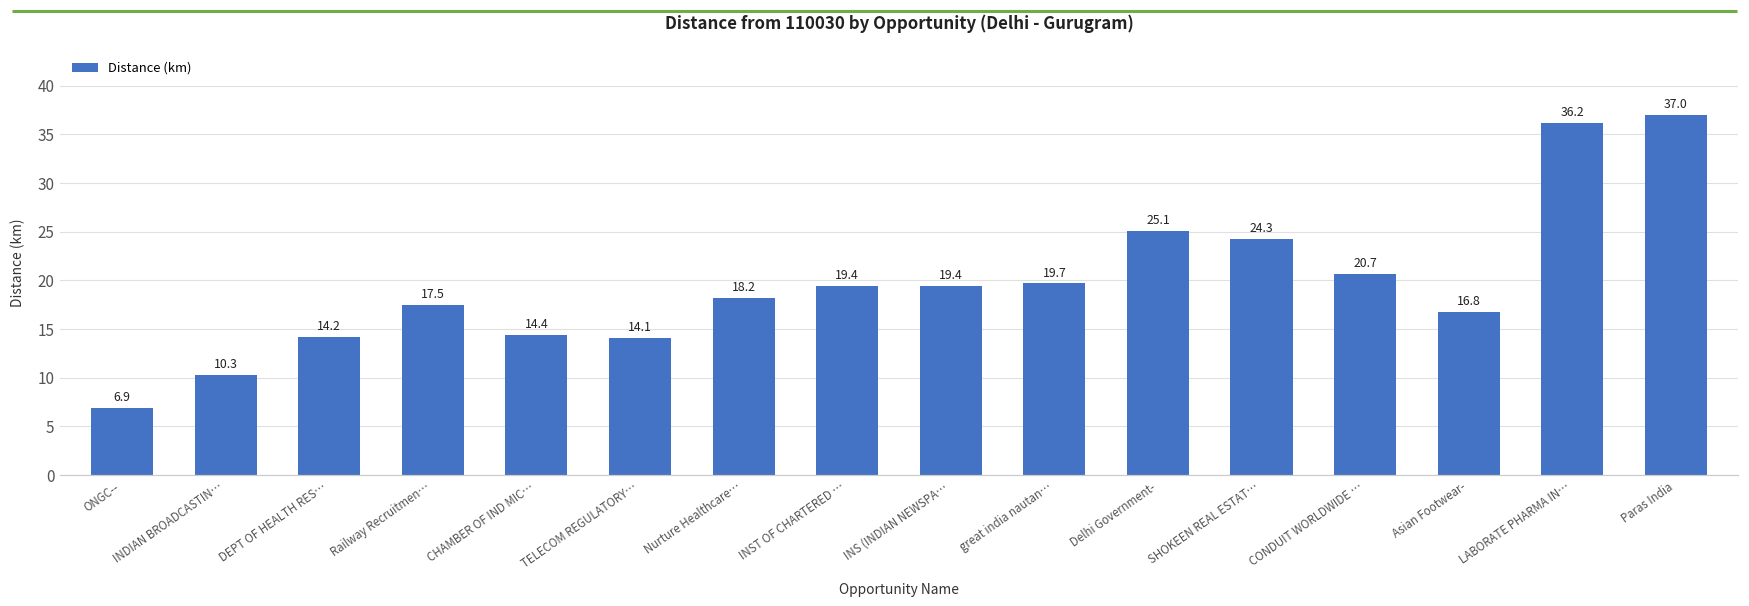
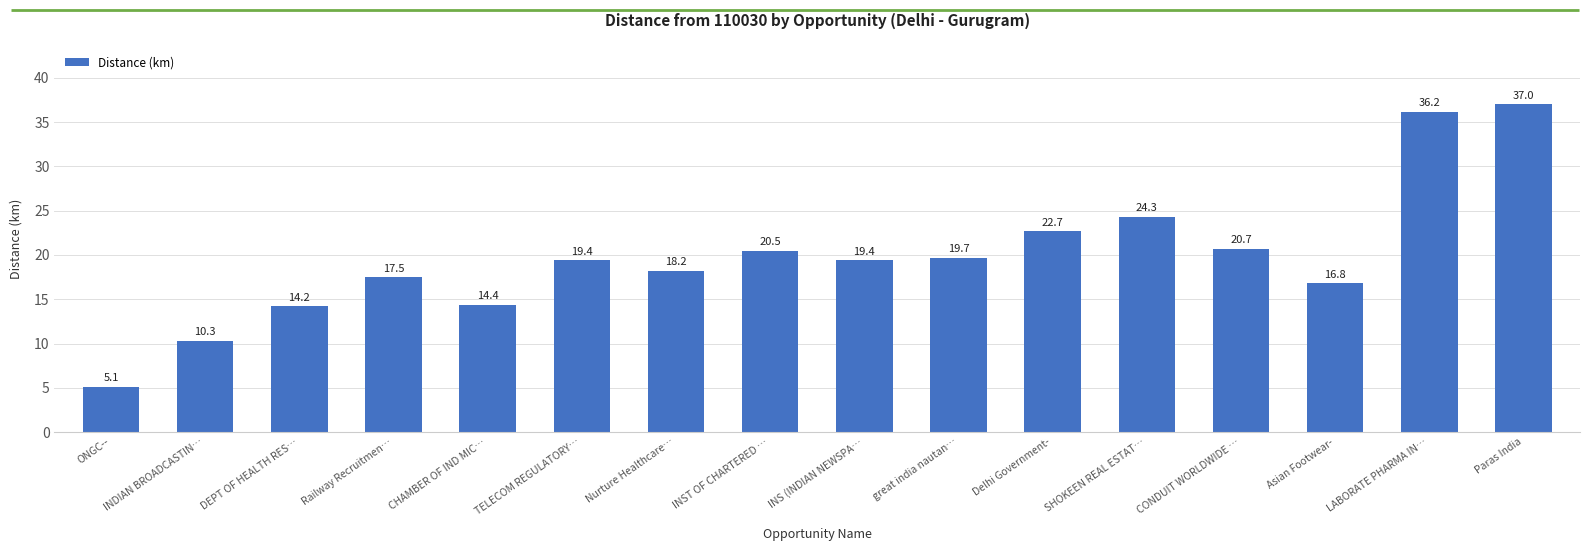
ONGC--: 6.9 -> 5.1
TELECOM REGULATORY…: 14.1 -> 19.4
INST OF CHARTERED …: 19.4 -> 20.5
Delhi Government-: 25.1 -> 22.7
